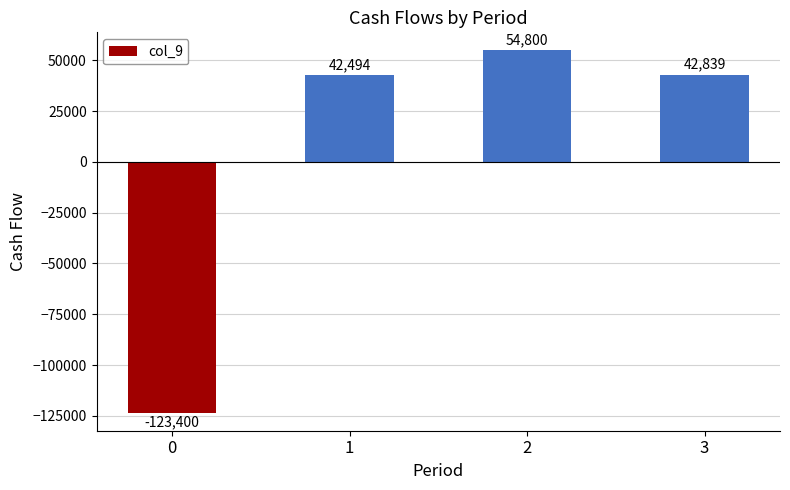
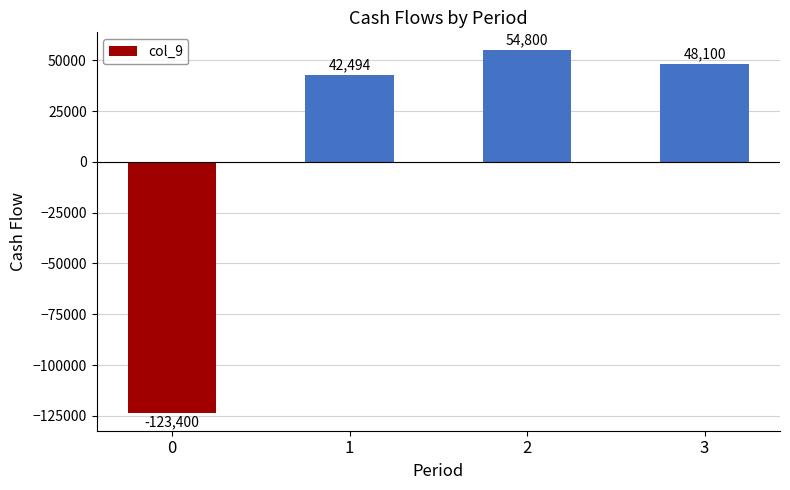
3: 42,839 -> 48,100
